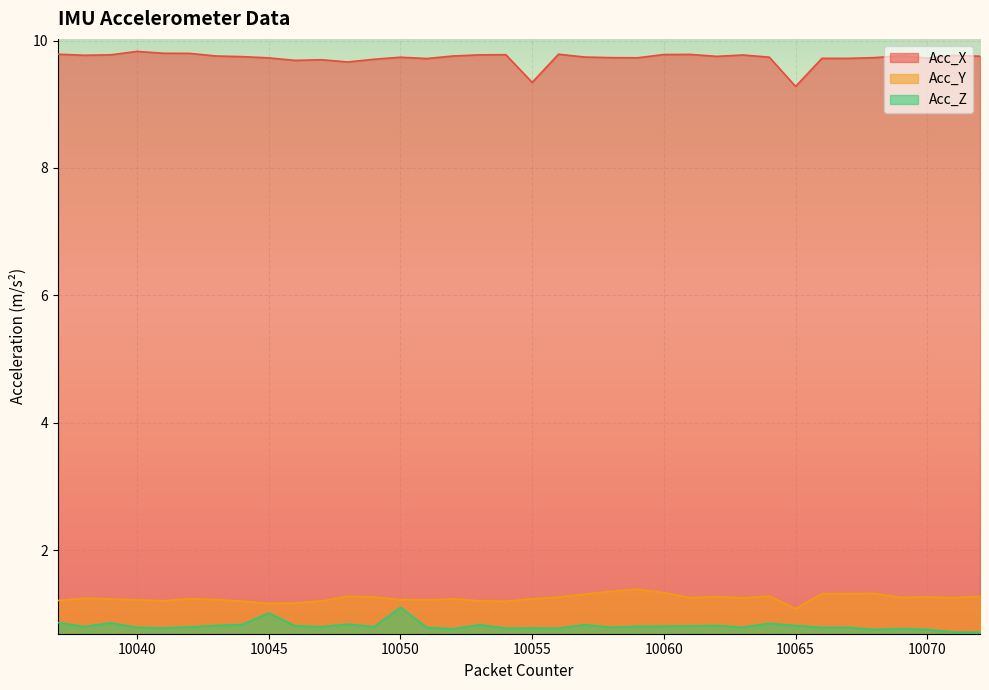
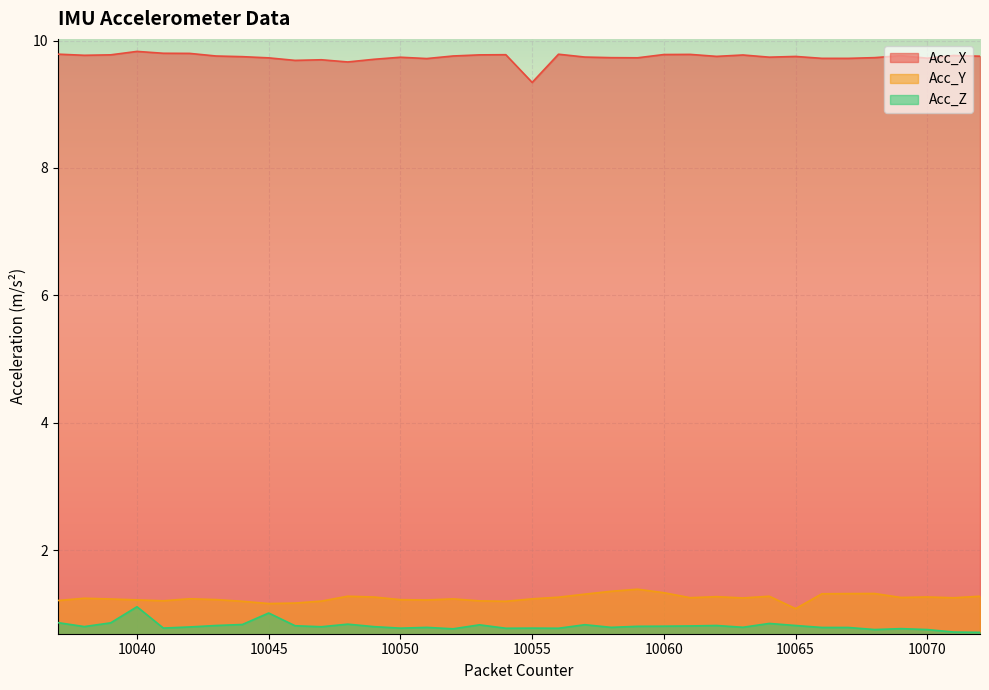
Acc_Z, 10040: 0.8 -> 1.1
Acc_Z, 10050: 1.1 -> 0.8
Acc_X, 10065: 9.3 -> 9.8
